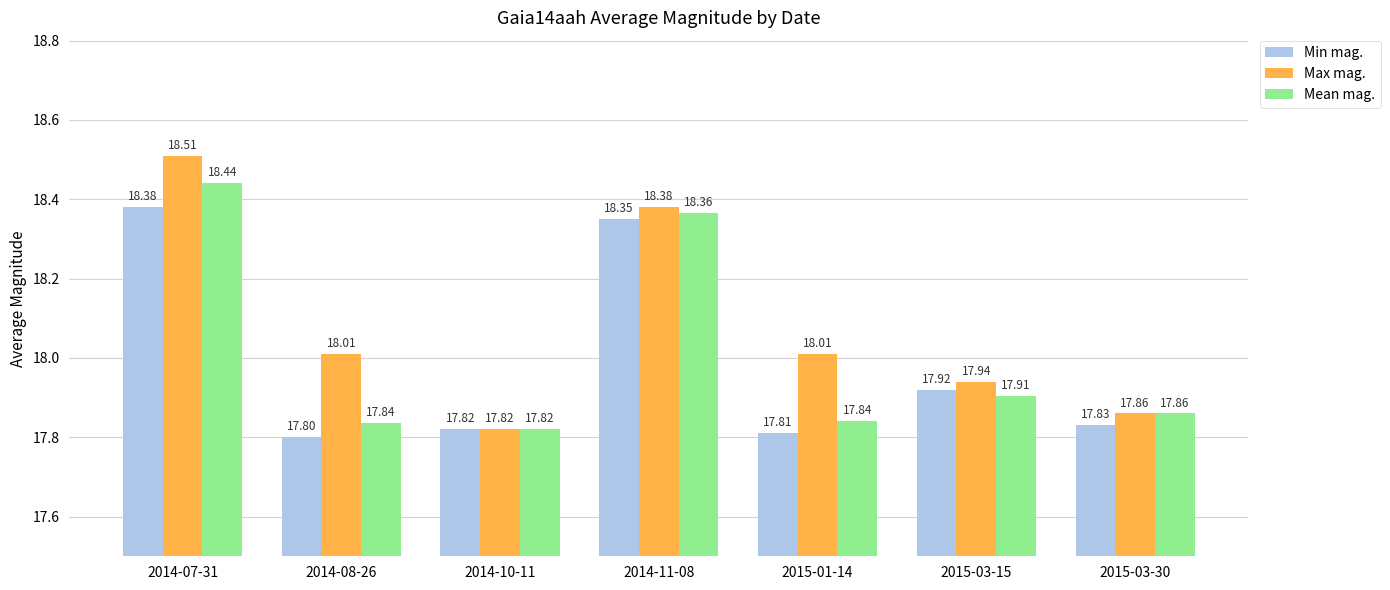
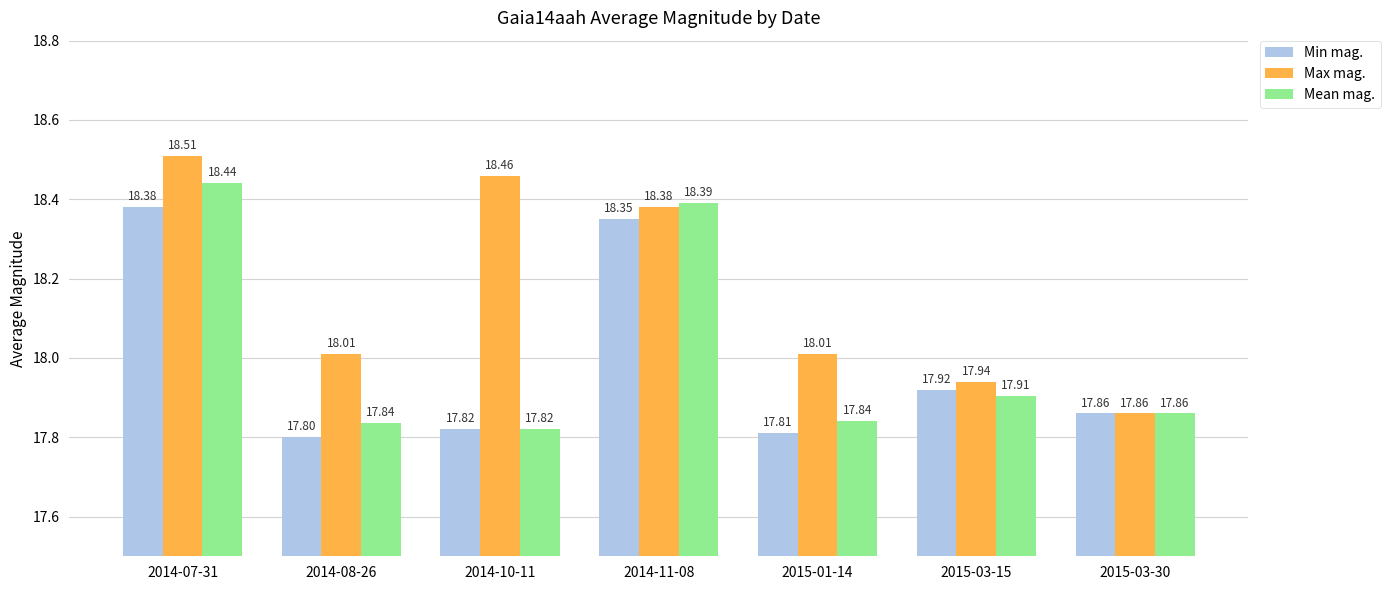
Max mag., 2014-10-11: 17.82 -> 18.46
Mean mag., 2014-11-08: 18.36 -> 18.39
Min mag., 2015-03-30: 17.83 -> 17.86
